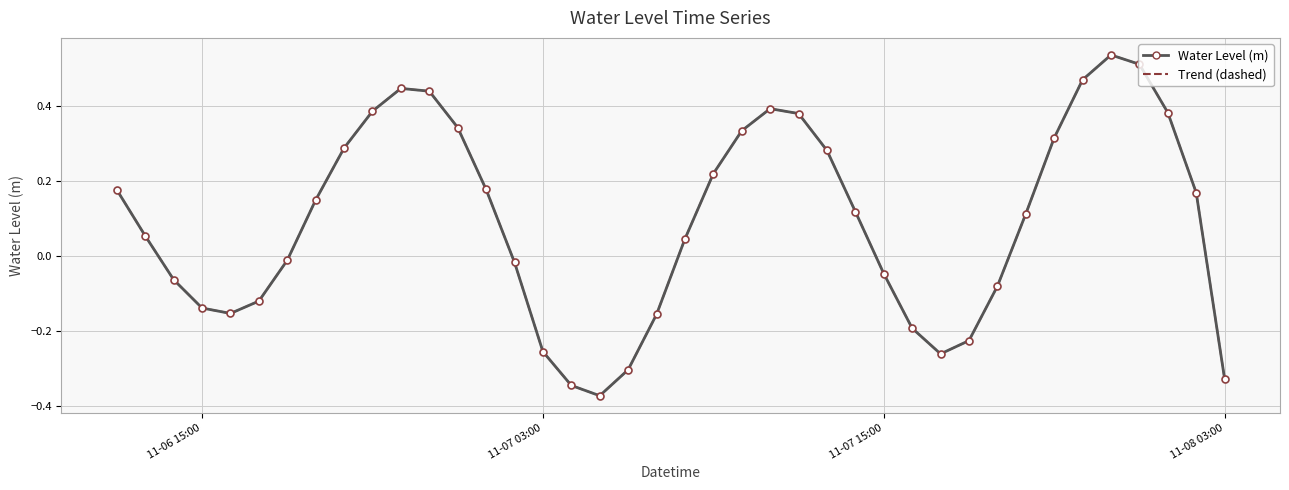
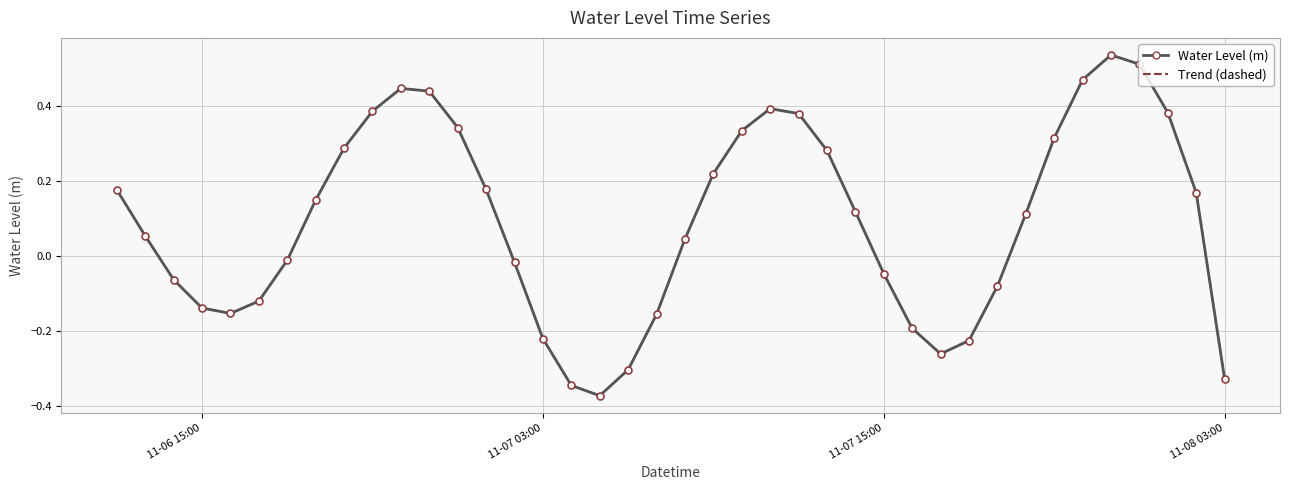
11-07 03:00: -0.26 -> -0.22
